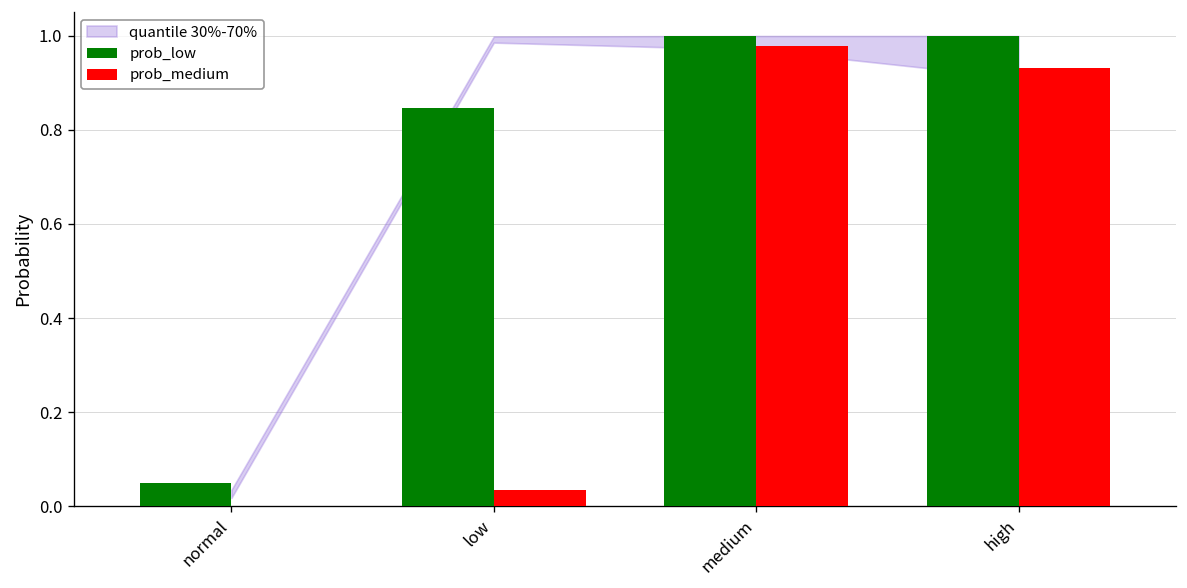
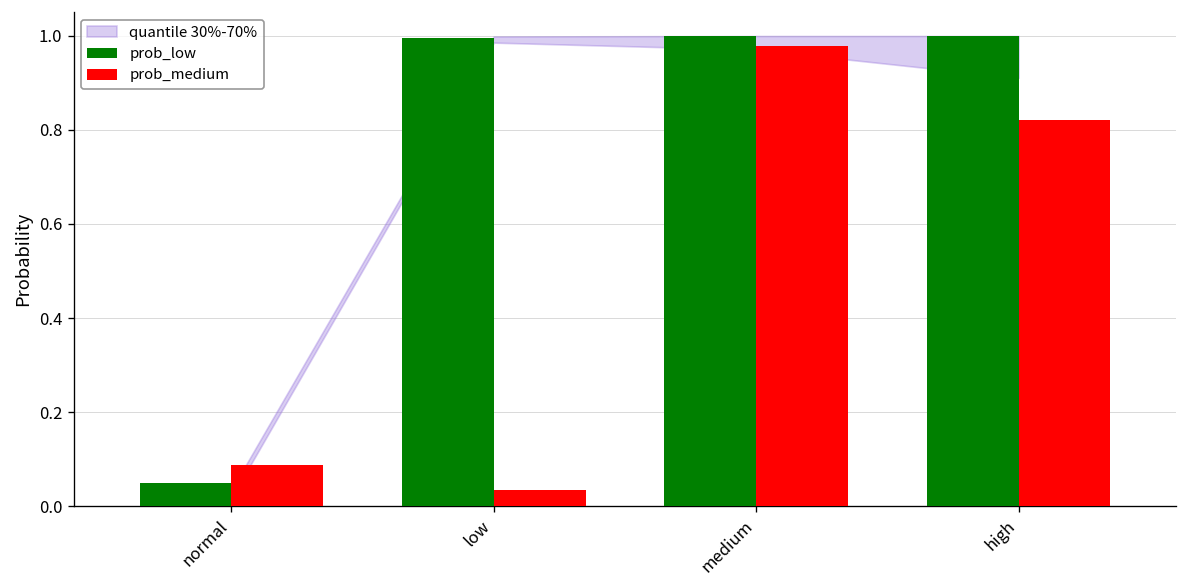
prob_medium, normal: 0.00 -> 0.09
prob_low, low: 0.85 -> 0.99
prob_medium, high: 0.93 -> 0.82
